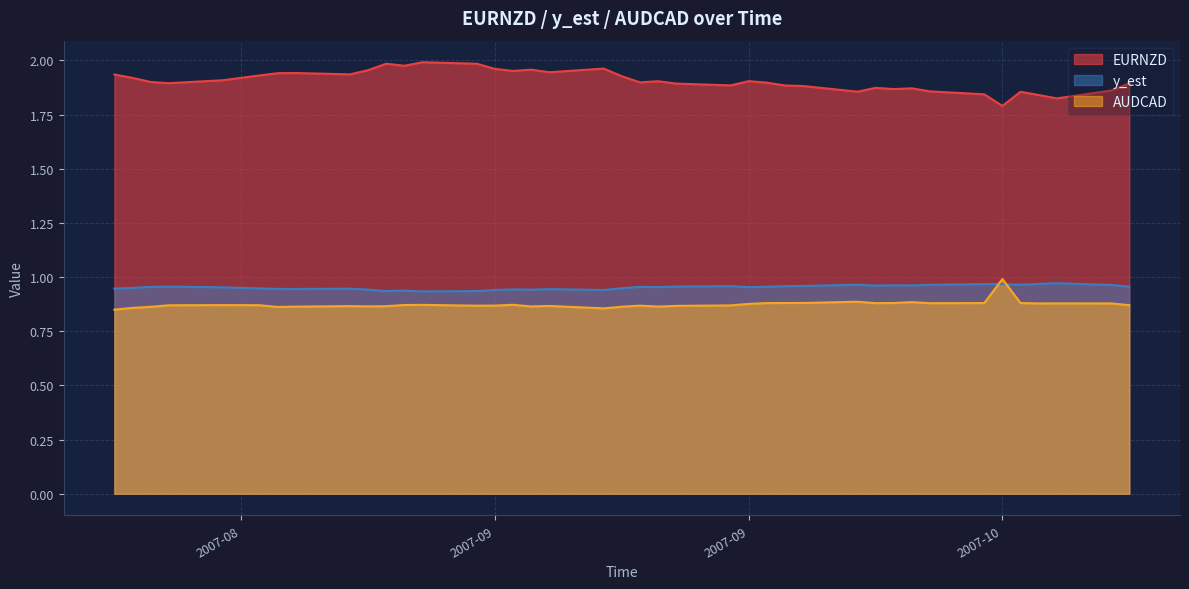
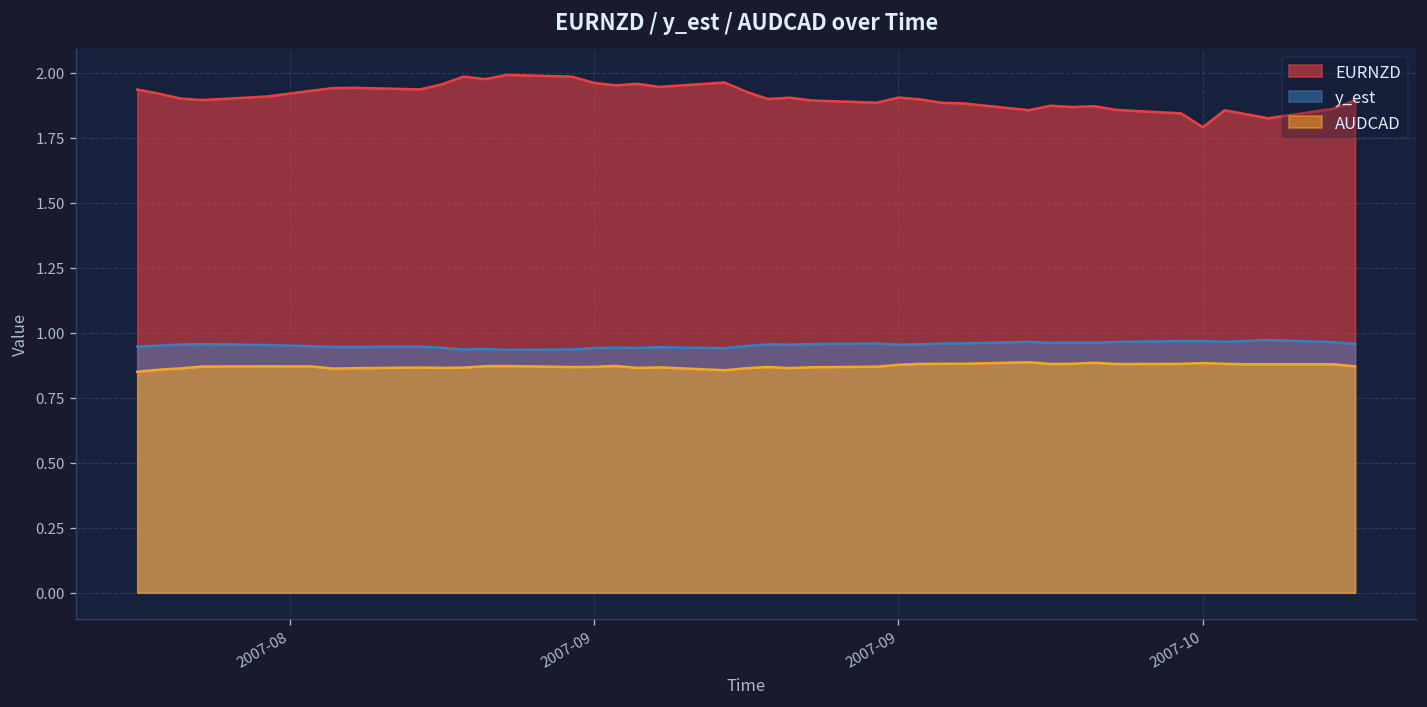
AUDCAD, 2007-10: 0.99 -> 0.88
